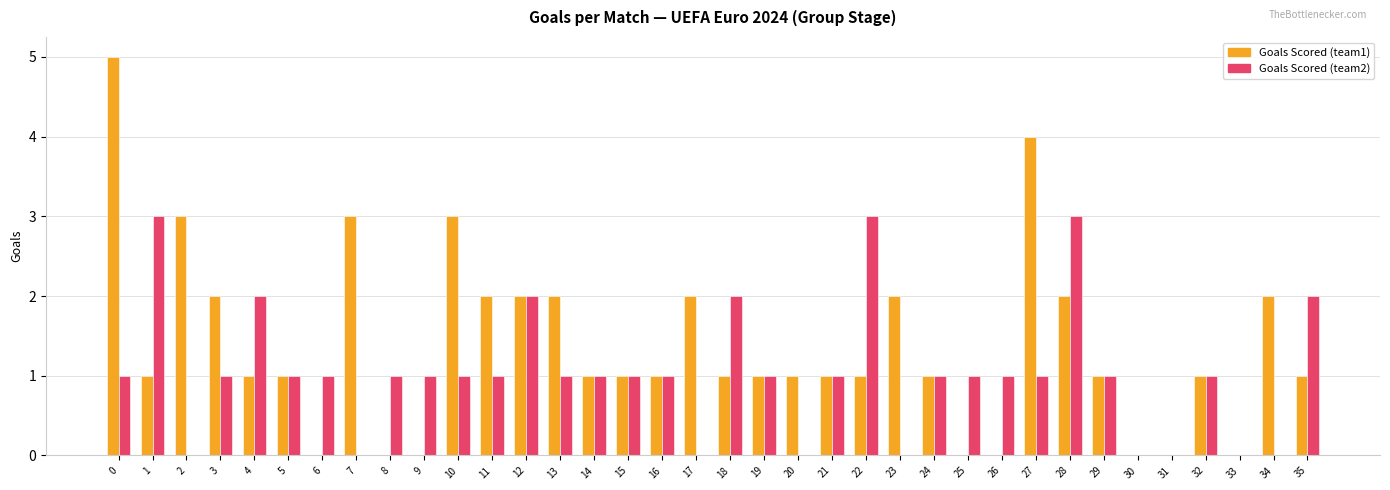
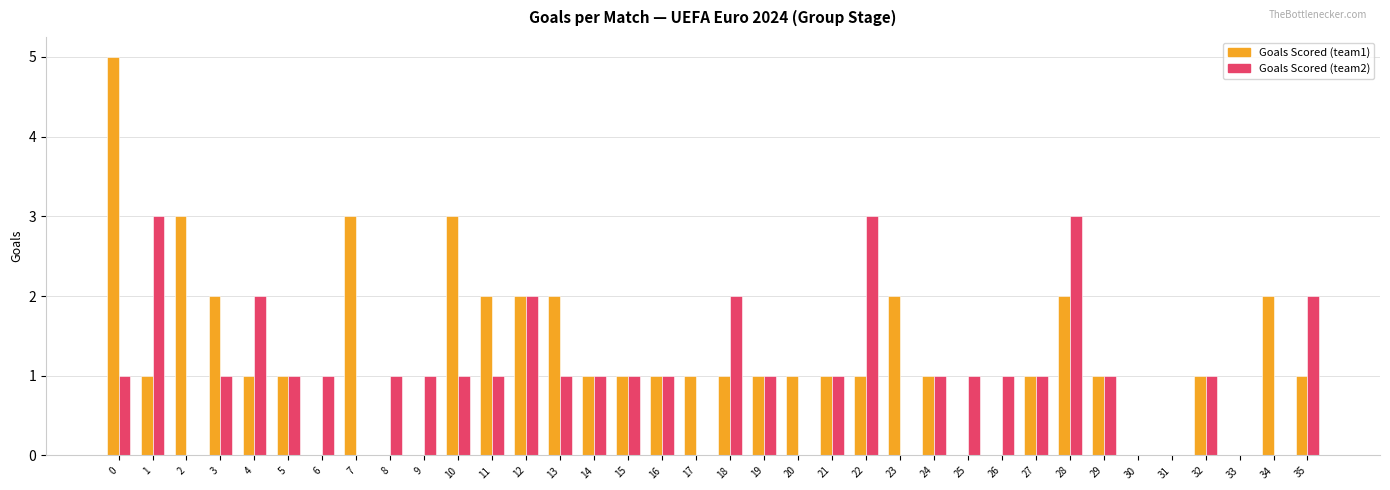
Goals Scored (team1), 17: 2 -> 1
Goals Scored (team1), 27: 4 -> 1
